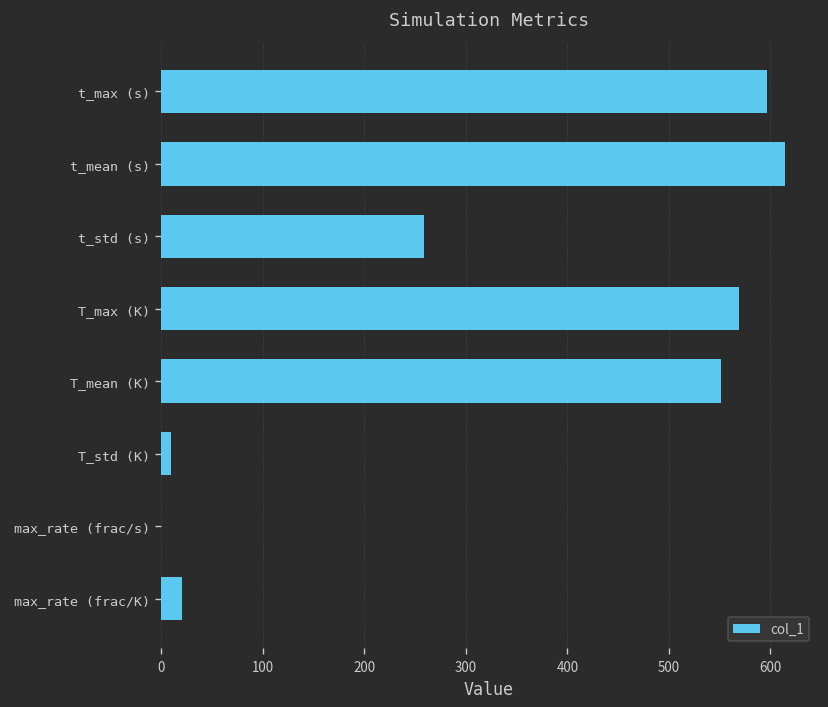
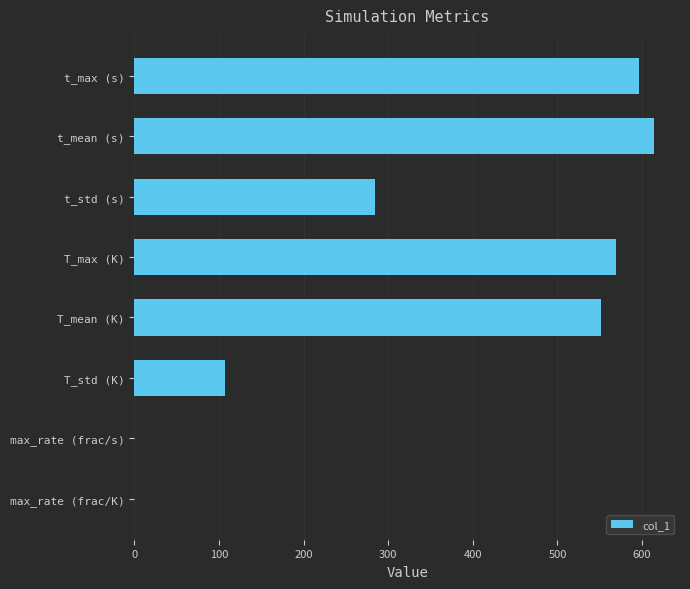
t_std (s): 260 -> 280
T_std (K): 10 -> 110
max_rate (frac/K): 20 -> 0
